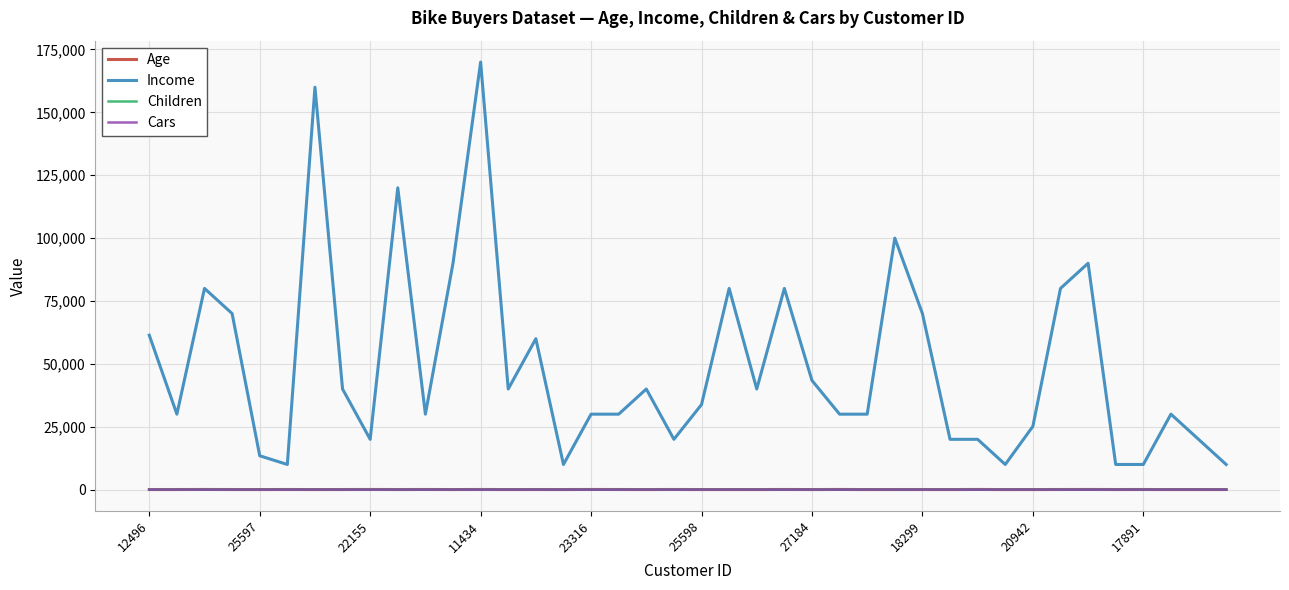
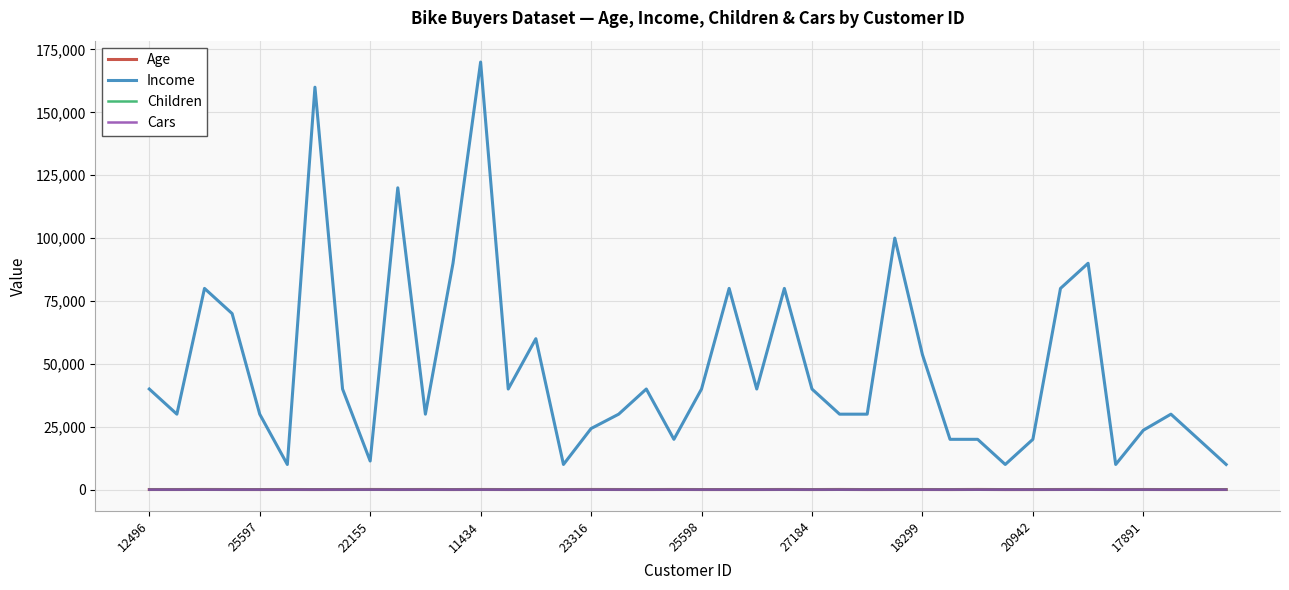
Income, 12496: 61,000 -> 40,000
Income, 25597: 13,000 -> 30,000
Income, 22155: 20,000 -> 11,000
Income, 23316: 30,000 -> 24,000
Income, 25598: 34,000 -> 40,000
Income, 27184: 43,000 -> 40,000
Income, 18299: 70,000 -> 54,000
Income, 20942: 25,000 -> 20,000
Income, 17891: 10,000 -> 24,000
